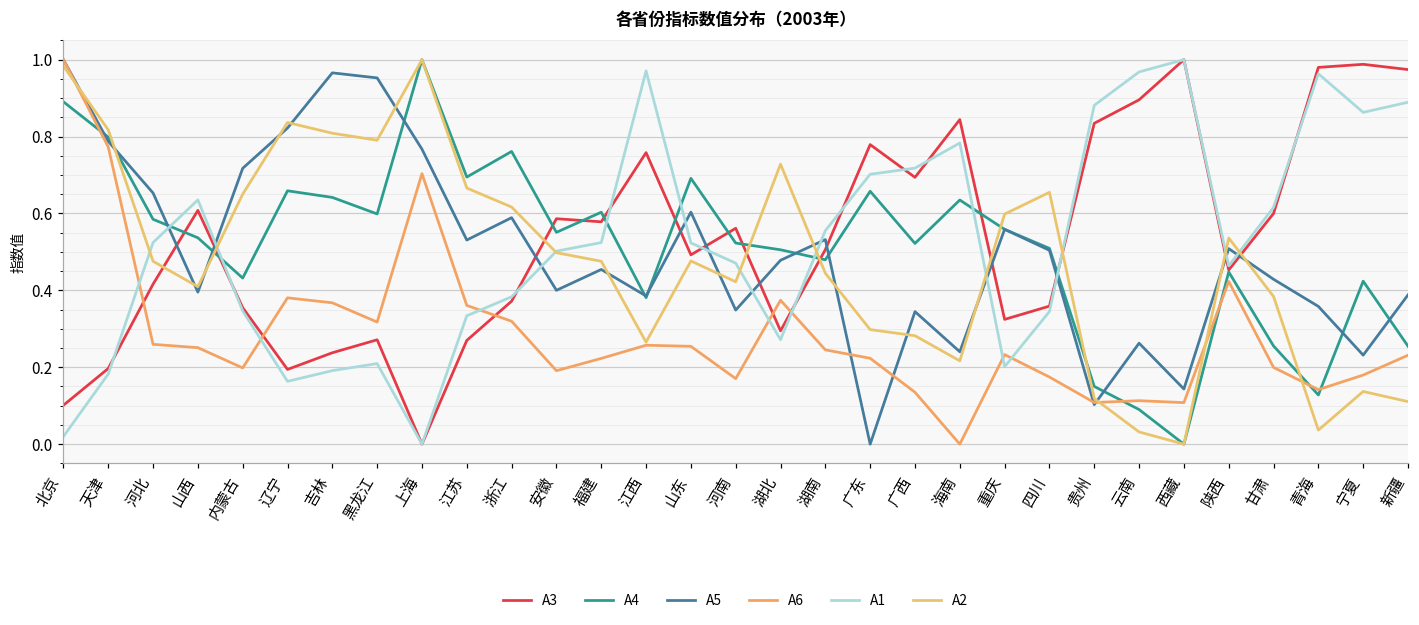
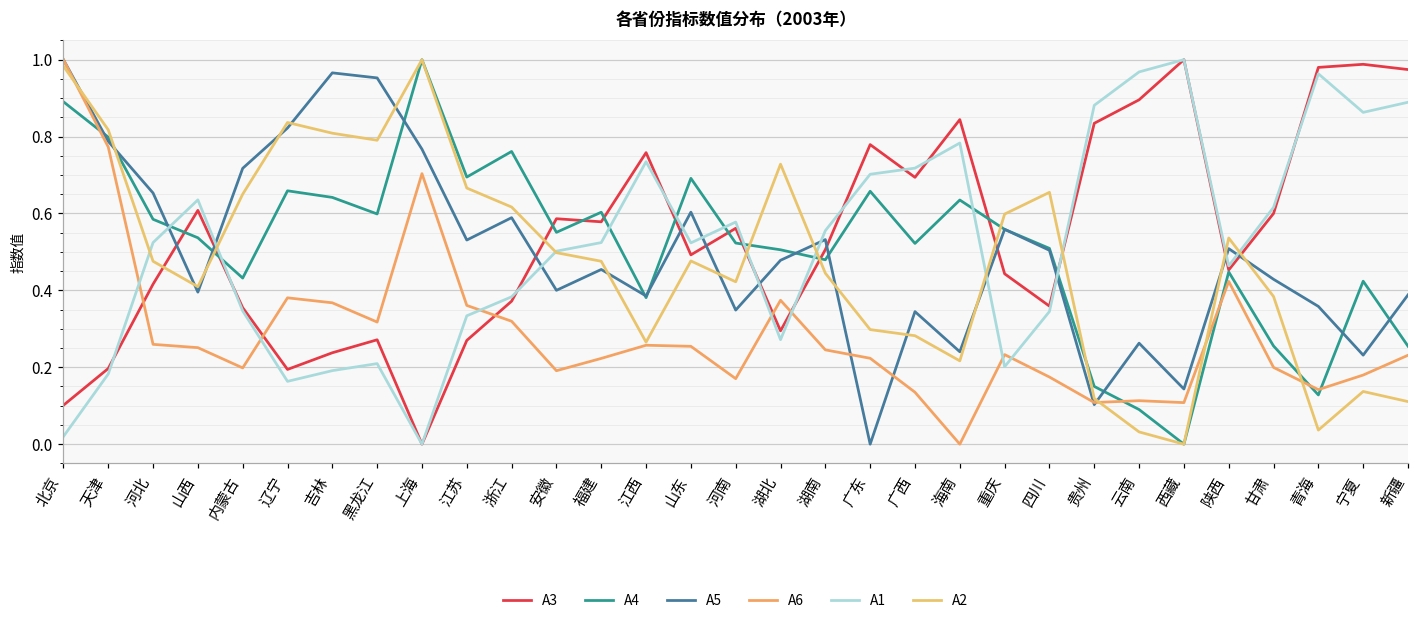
A1, 江西: 0.97 -> 0.73
A1, 河南: 0.47 -> 0.58
A3, 重庆: 0.32 -> 0.44
